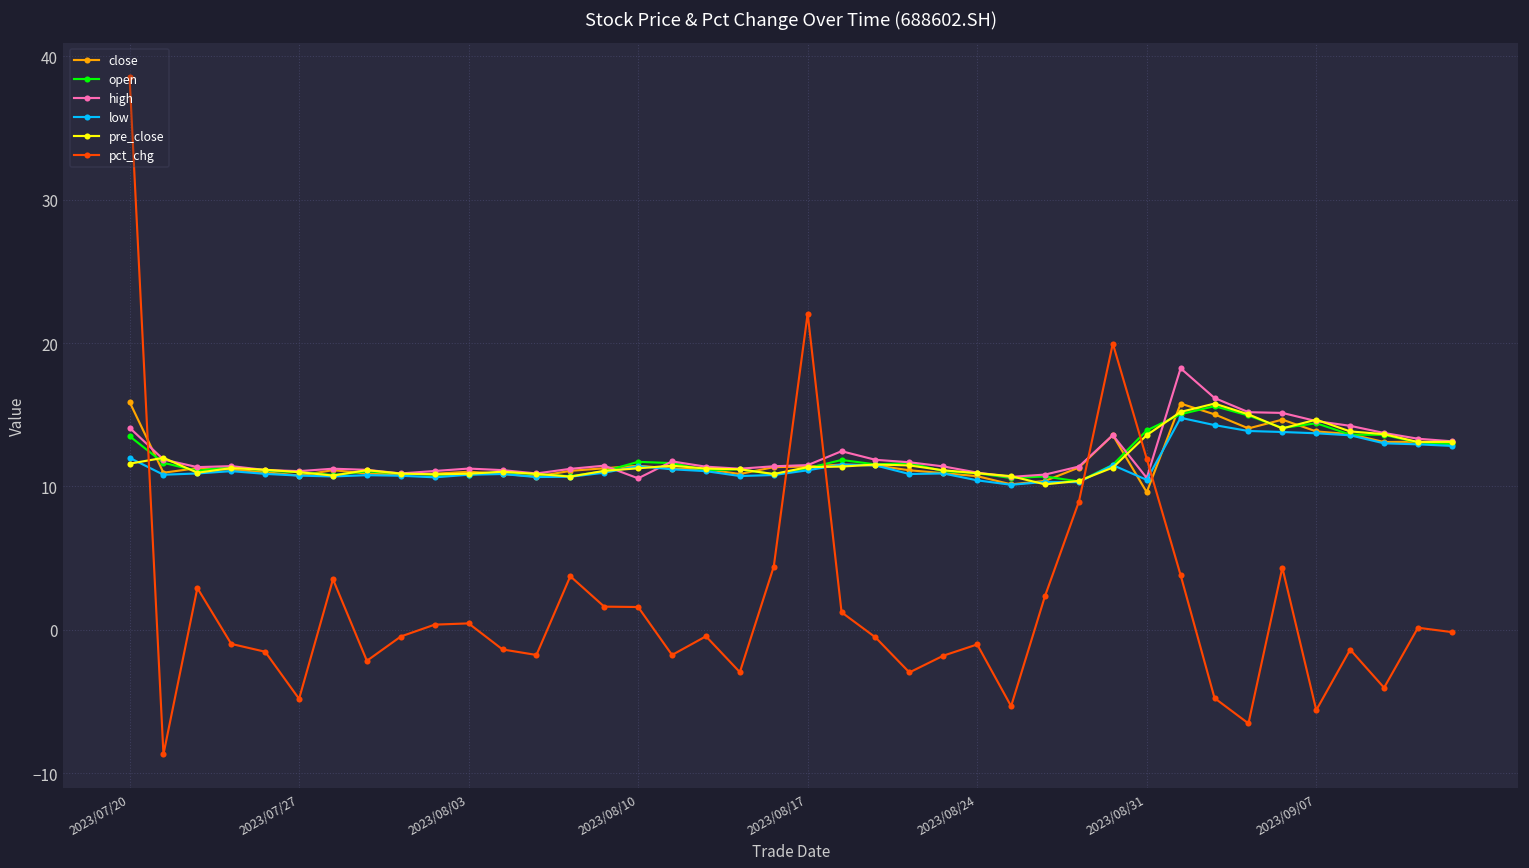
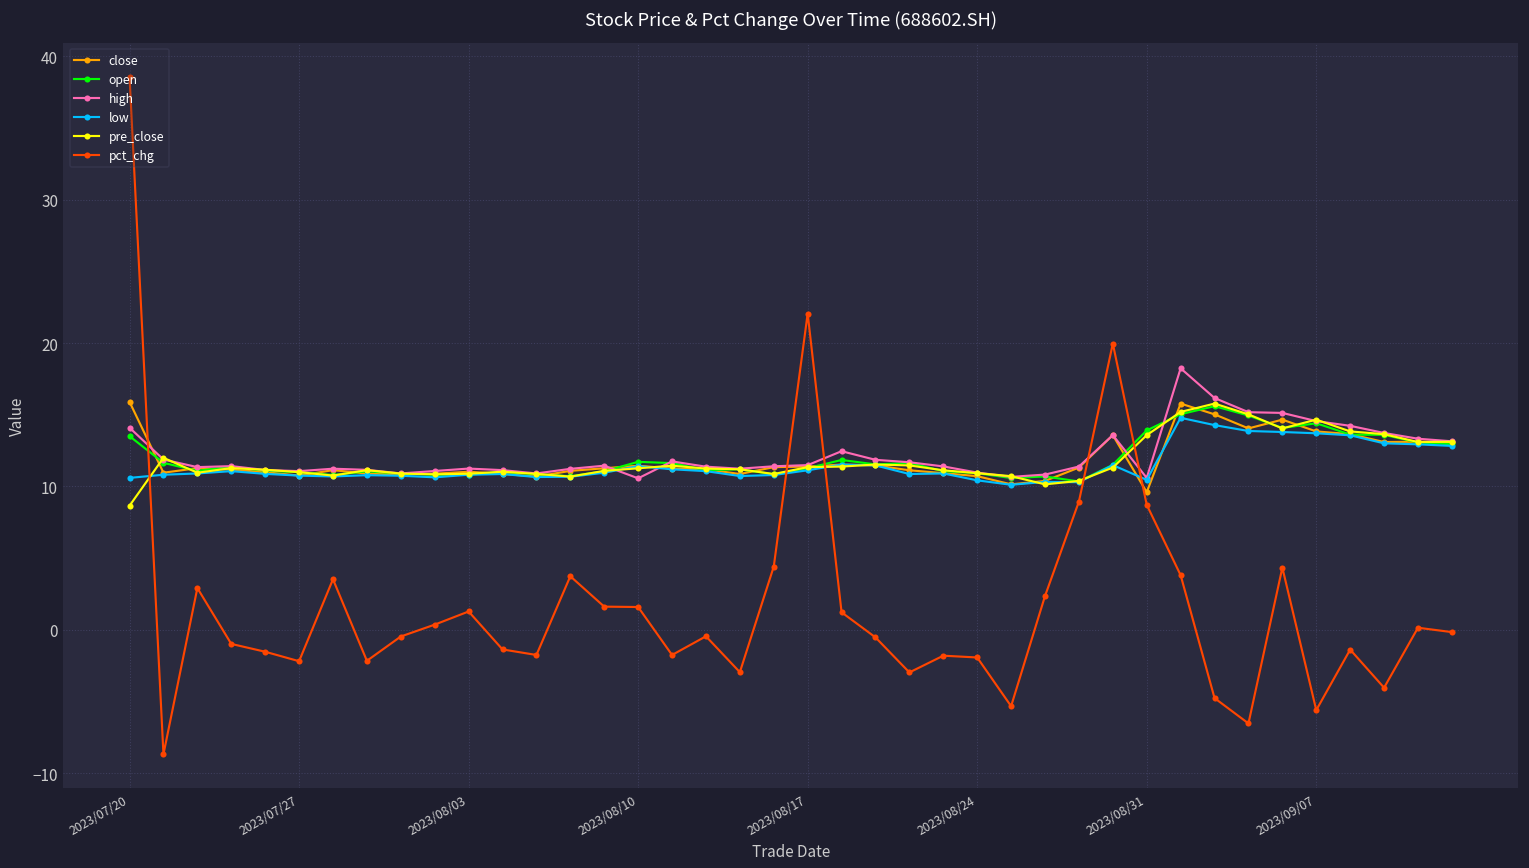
low, 2023/07/20: 12.0 -> 10.6
pre_close, 2023/07/20: 11.6 -> 8.7
pct_chg, 2023/07/27: -4.8 -> -2.2
pct_chg, 2023/08/03: 0.5 -> 1.3
pct_chg, 2023/08/24: -1.0 -> -1.9
pct_chg, 2023/08/31: 11.9 -> 8.7
